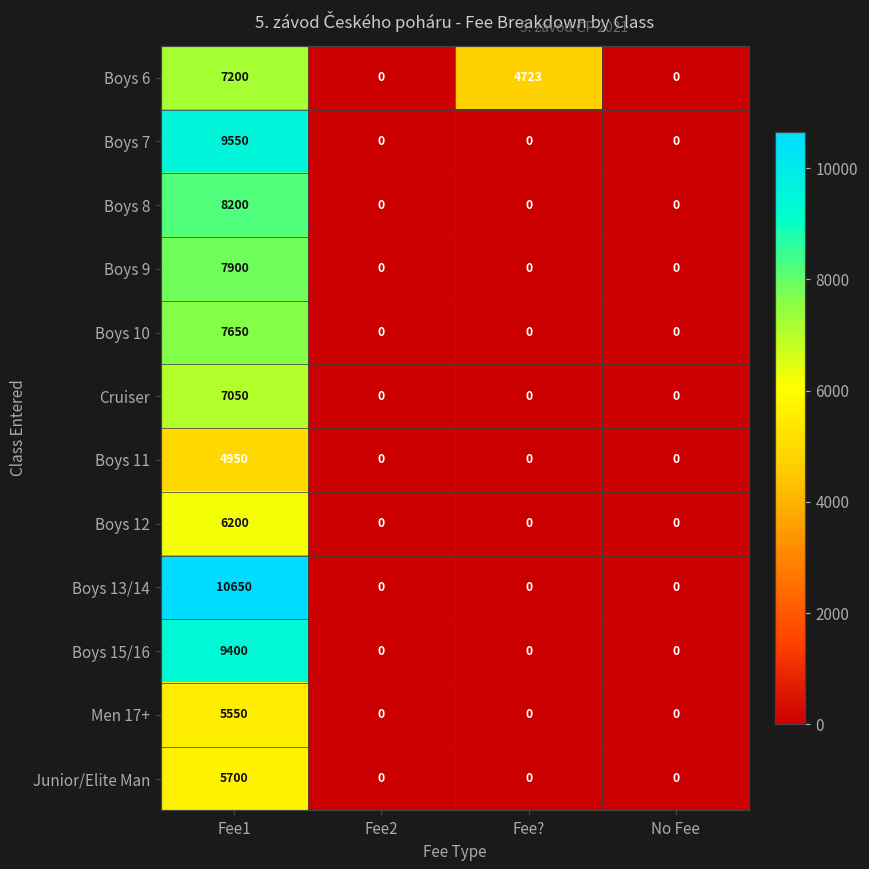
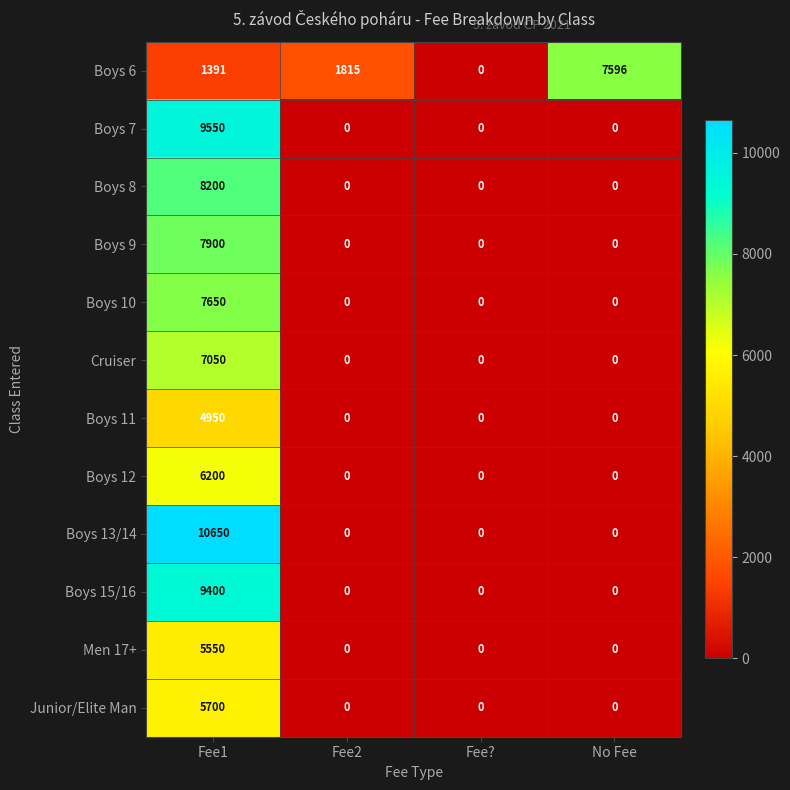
Boys 6, Fee1: 7200 -> 1391
Boys 6, Fee2: 0 -> 1815
Boys 6, Fee?: 4723 -> 0
Boys 6, No Fee: 0 -> 7596
